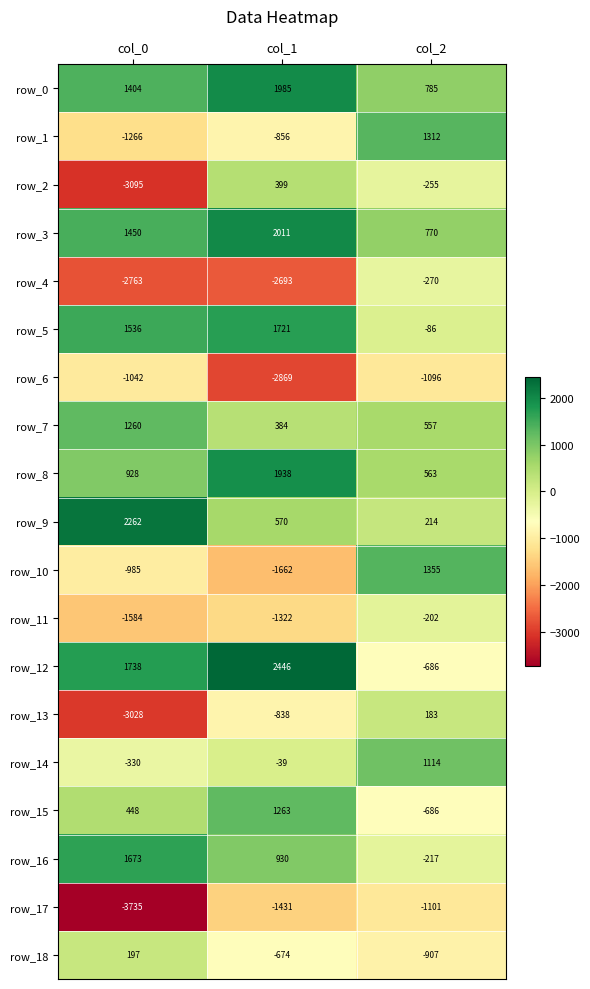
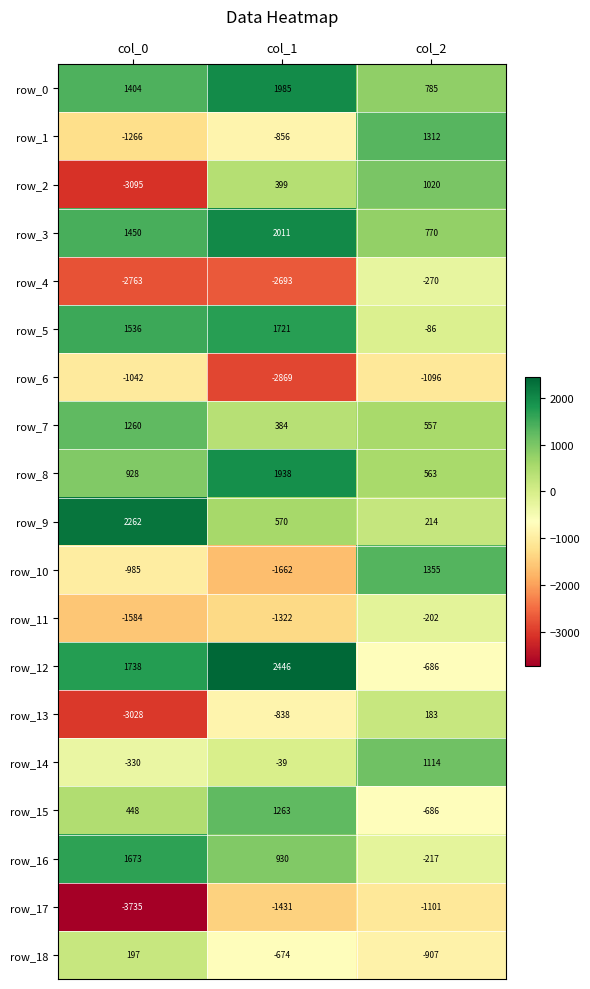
row_2, col_2: -255 -> 1020
